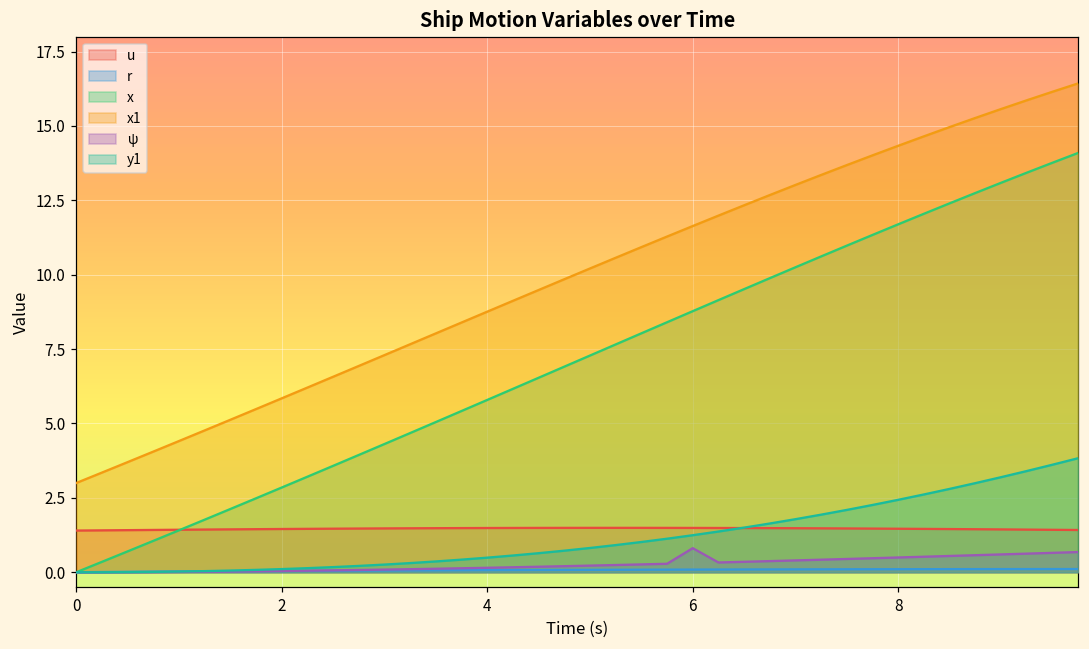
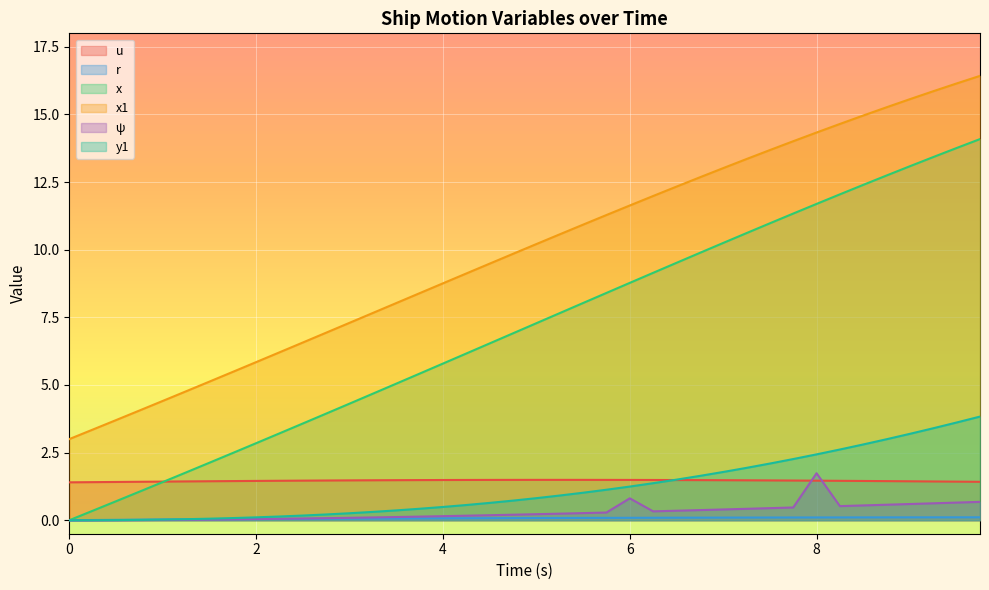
ψ, 8: 0.5 -> 1.7
